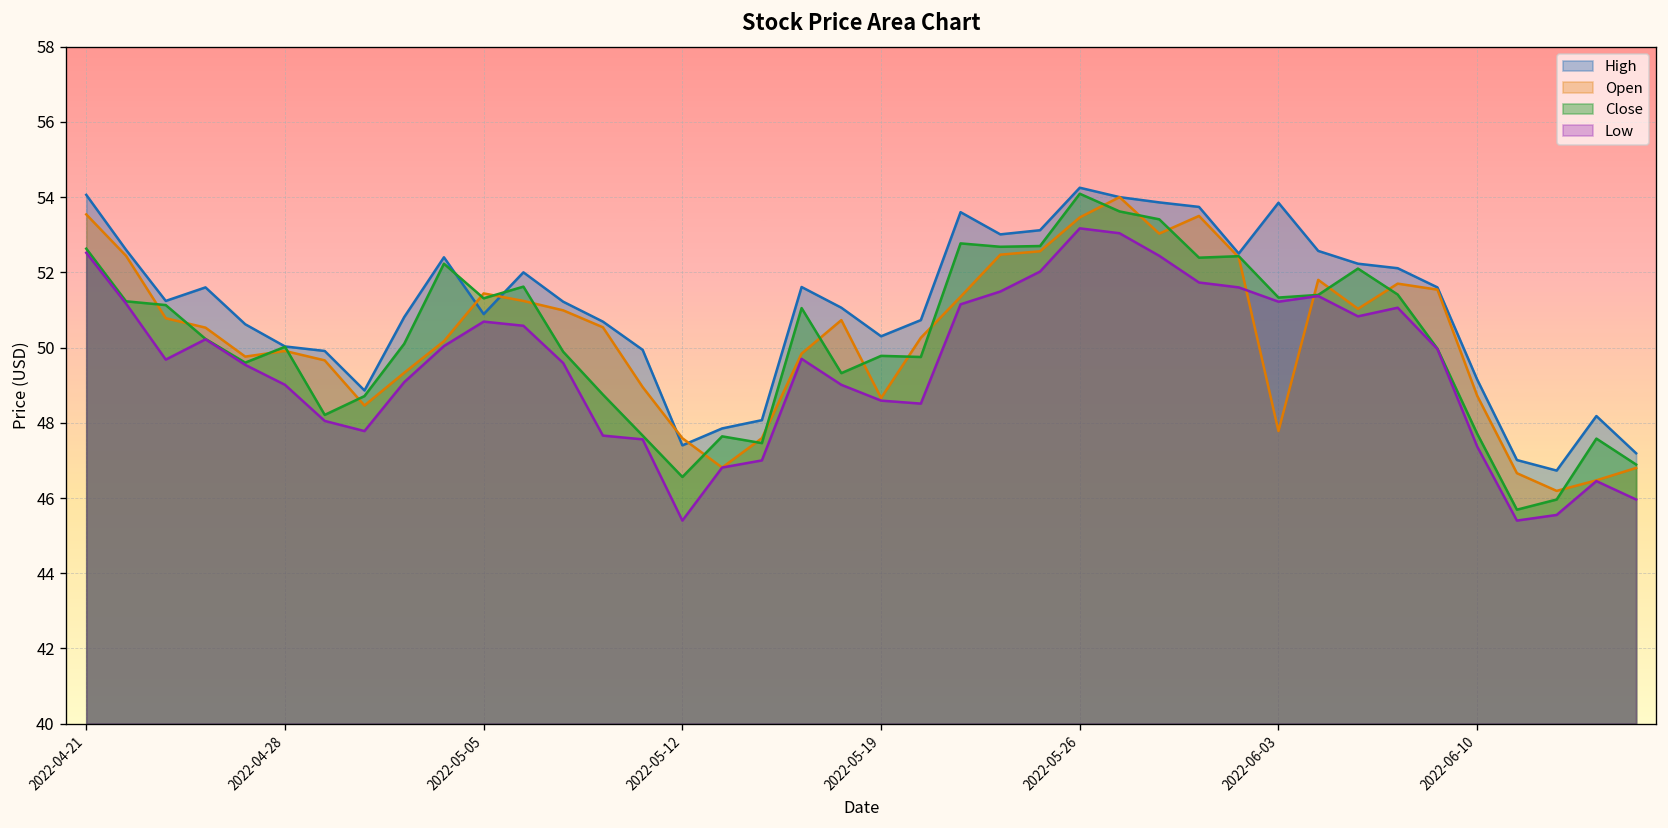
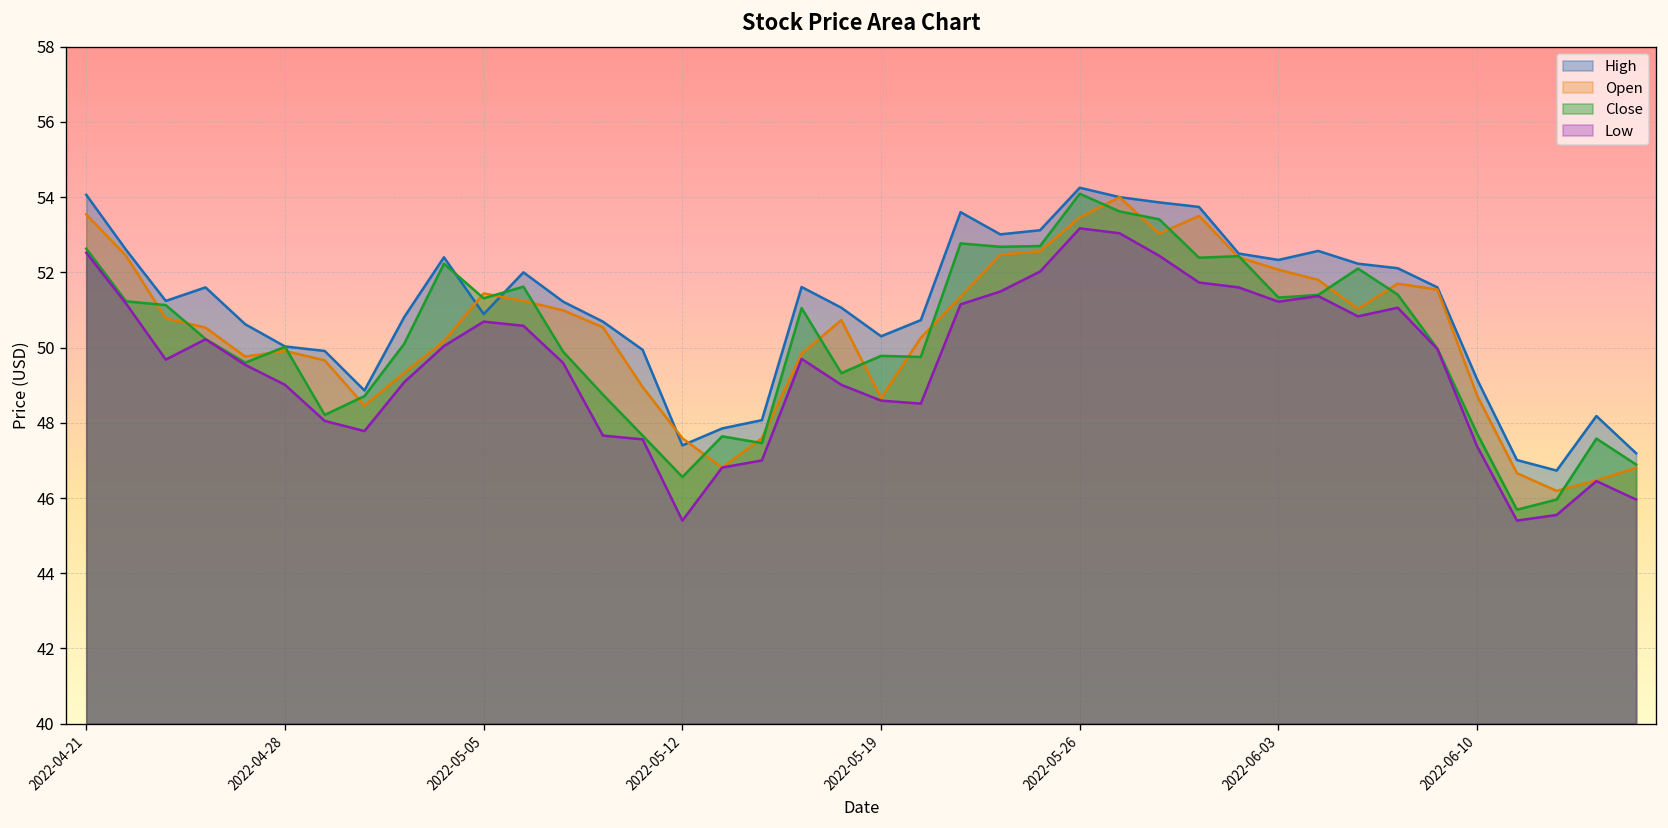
High, 2022-06-03: 53.9 -> 52.3
Open, 2022-06-03: 47.8 -> 52.1
